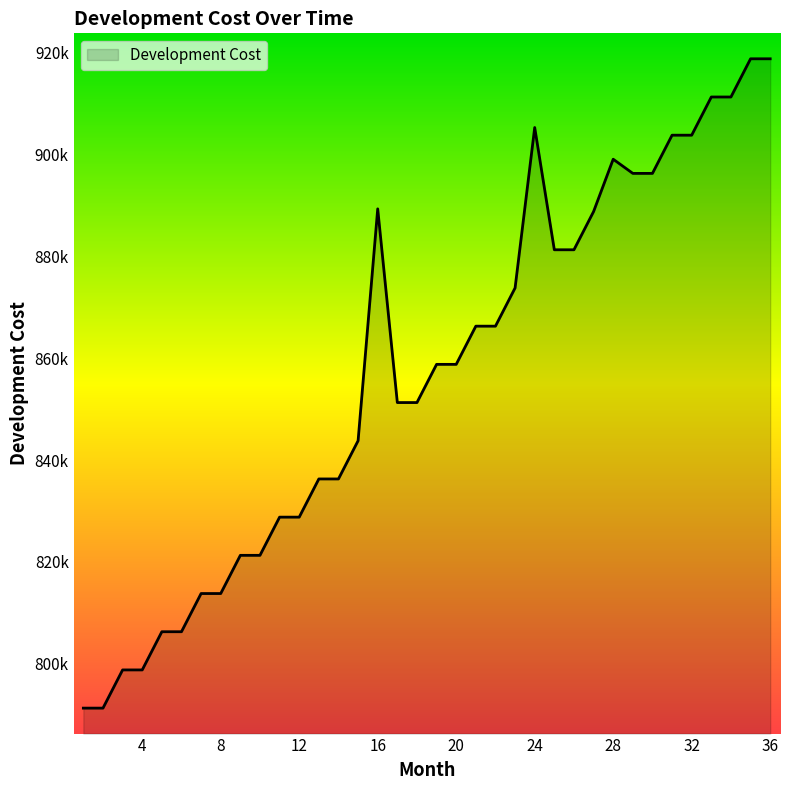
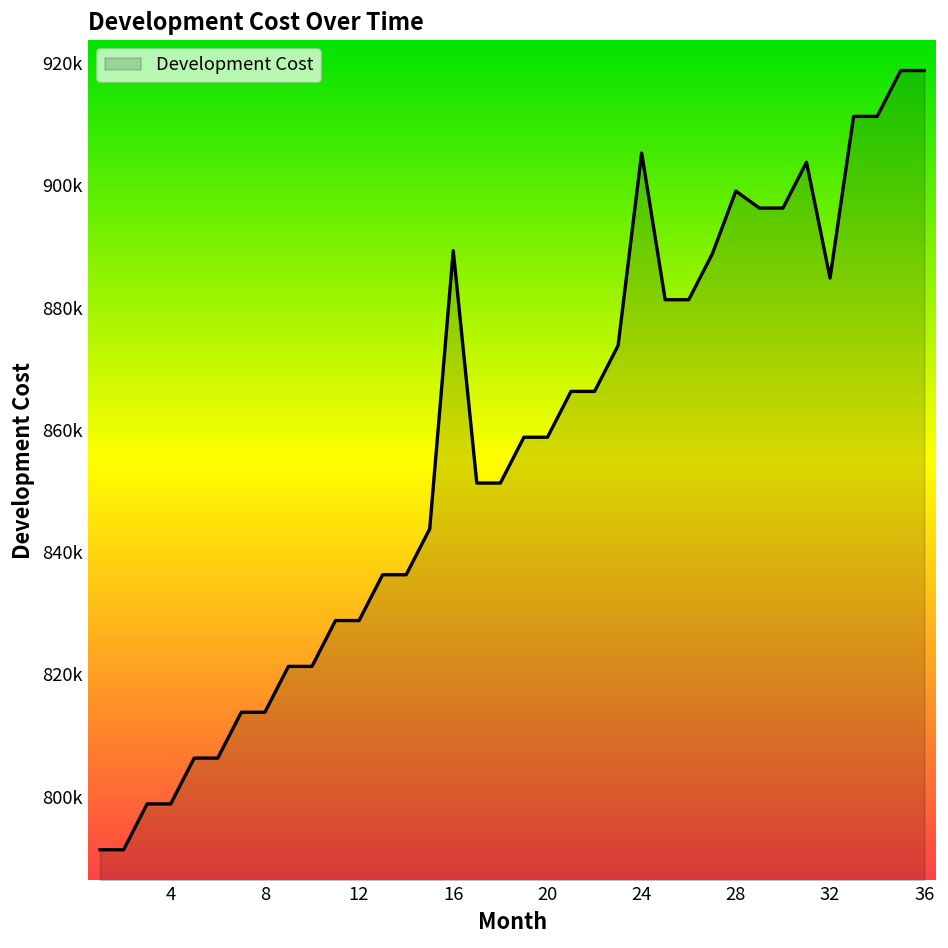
32: 904000 -> 885000
